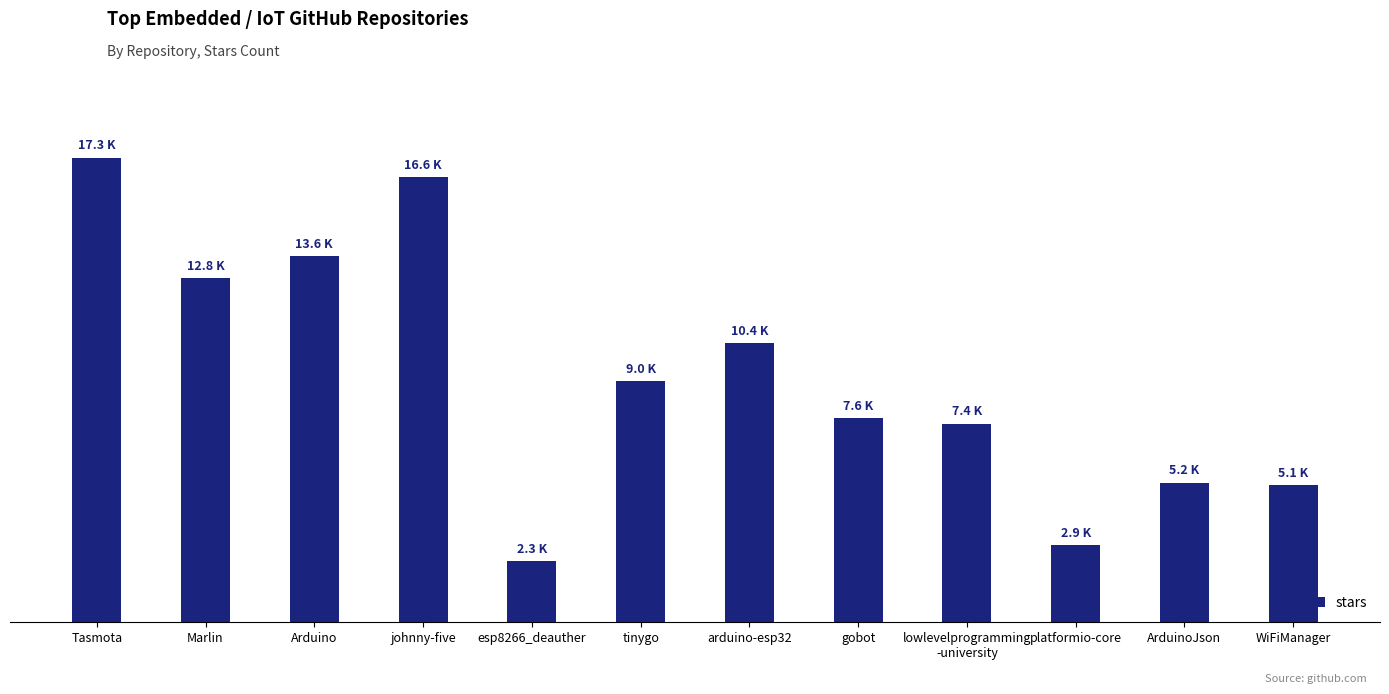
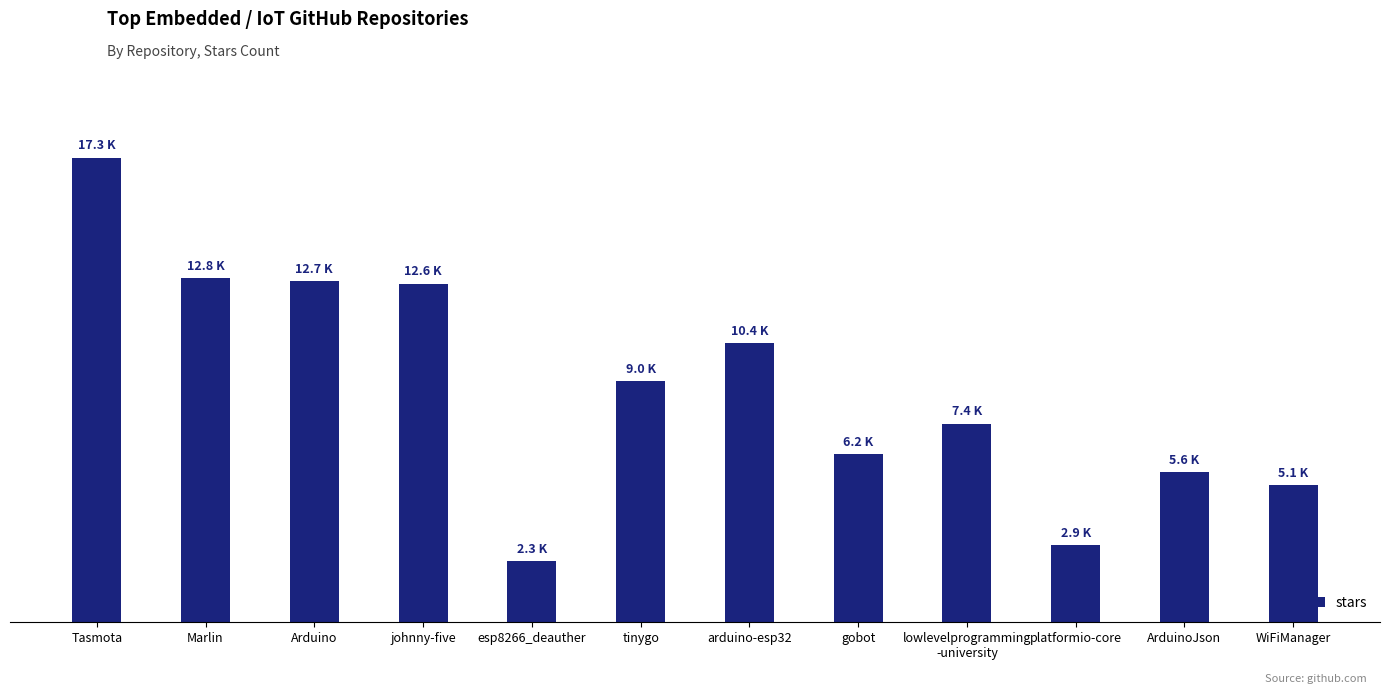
Arduino: 13.6 -> 12.7
johnny-five: 16.6 -> 12.6
gobot: 7.6 -> 6.2
ArduinoJson: 5.2 -> 5.6
